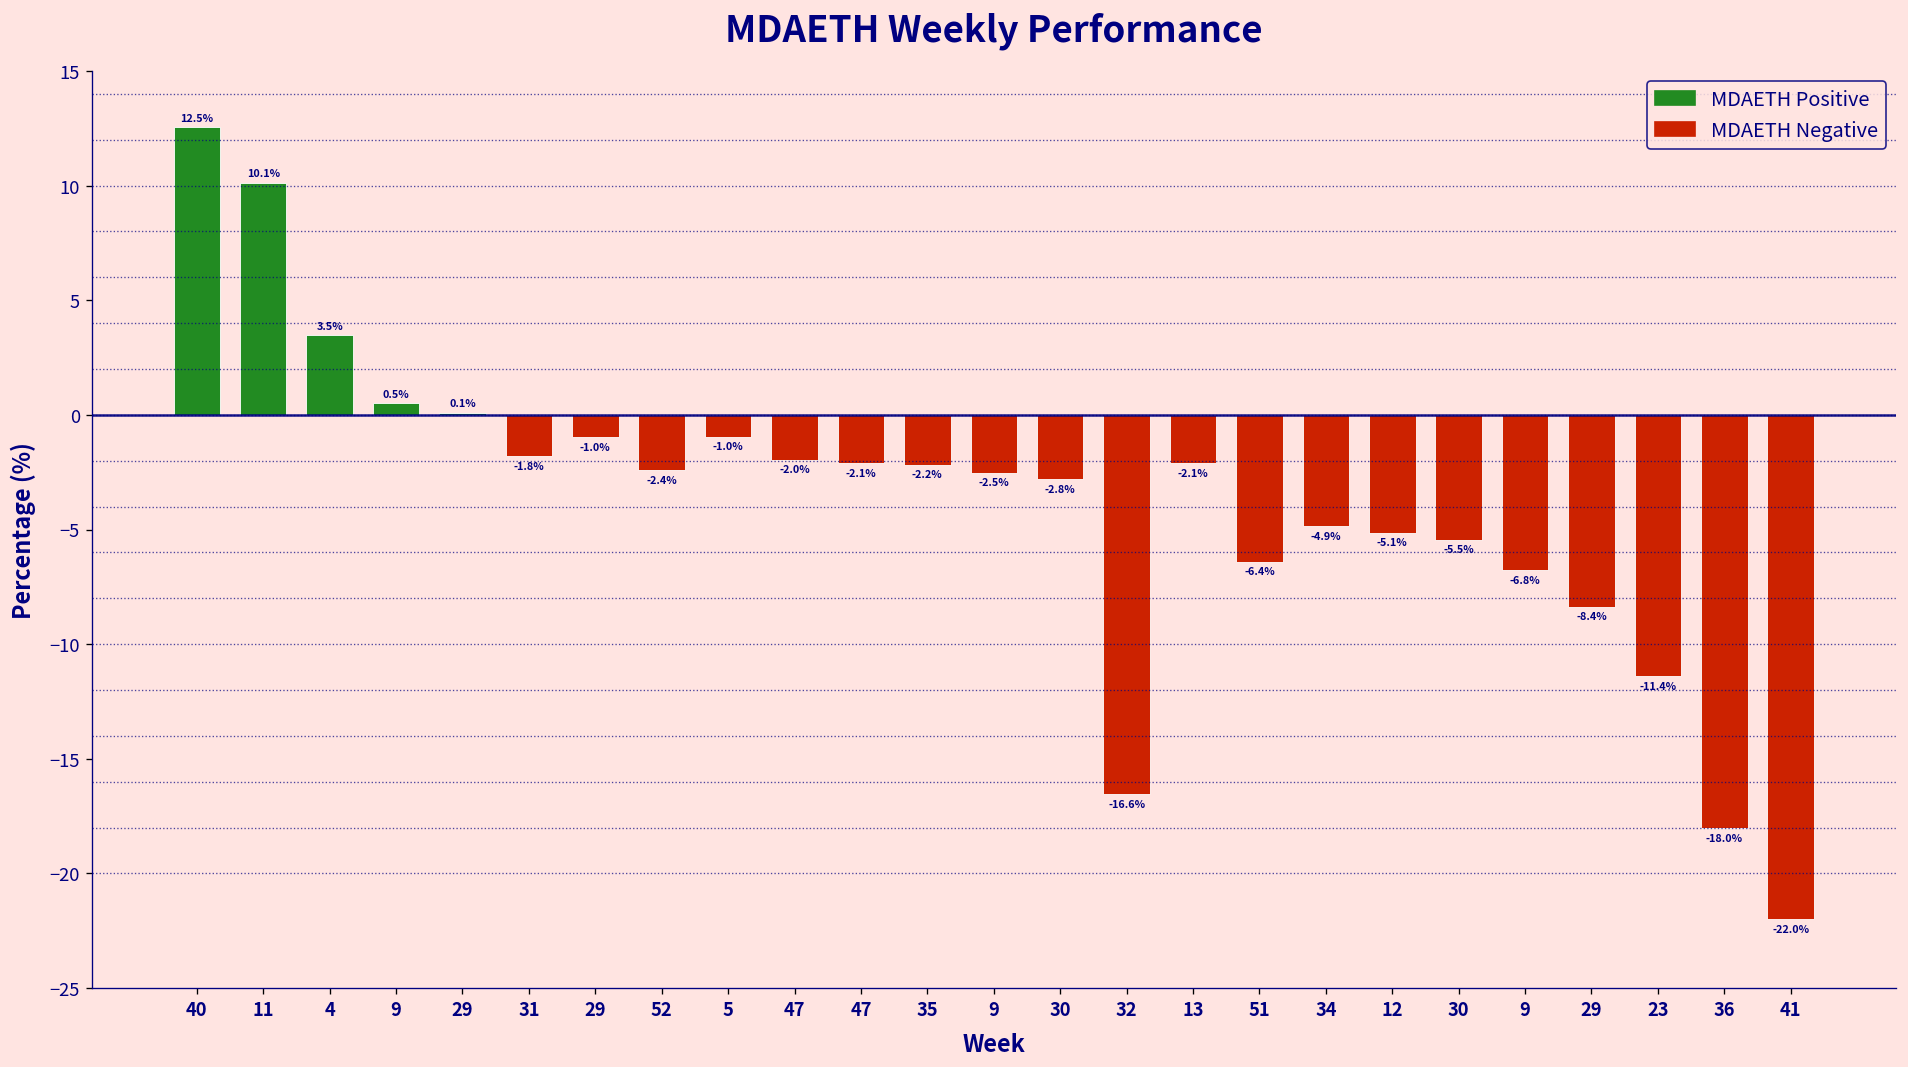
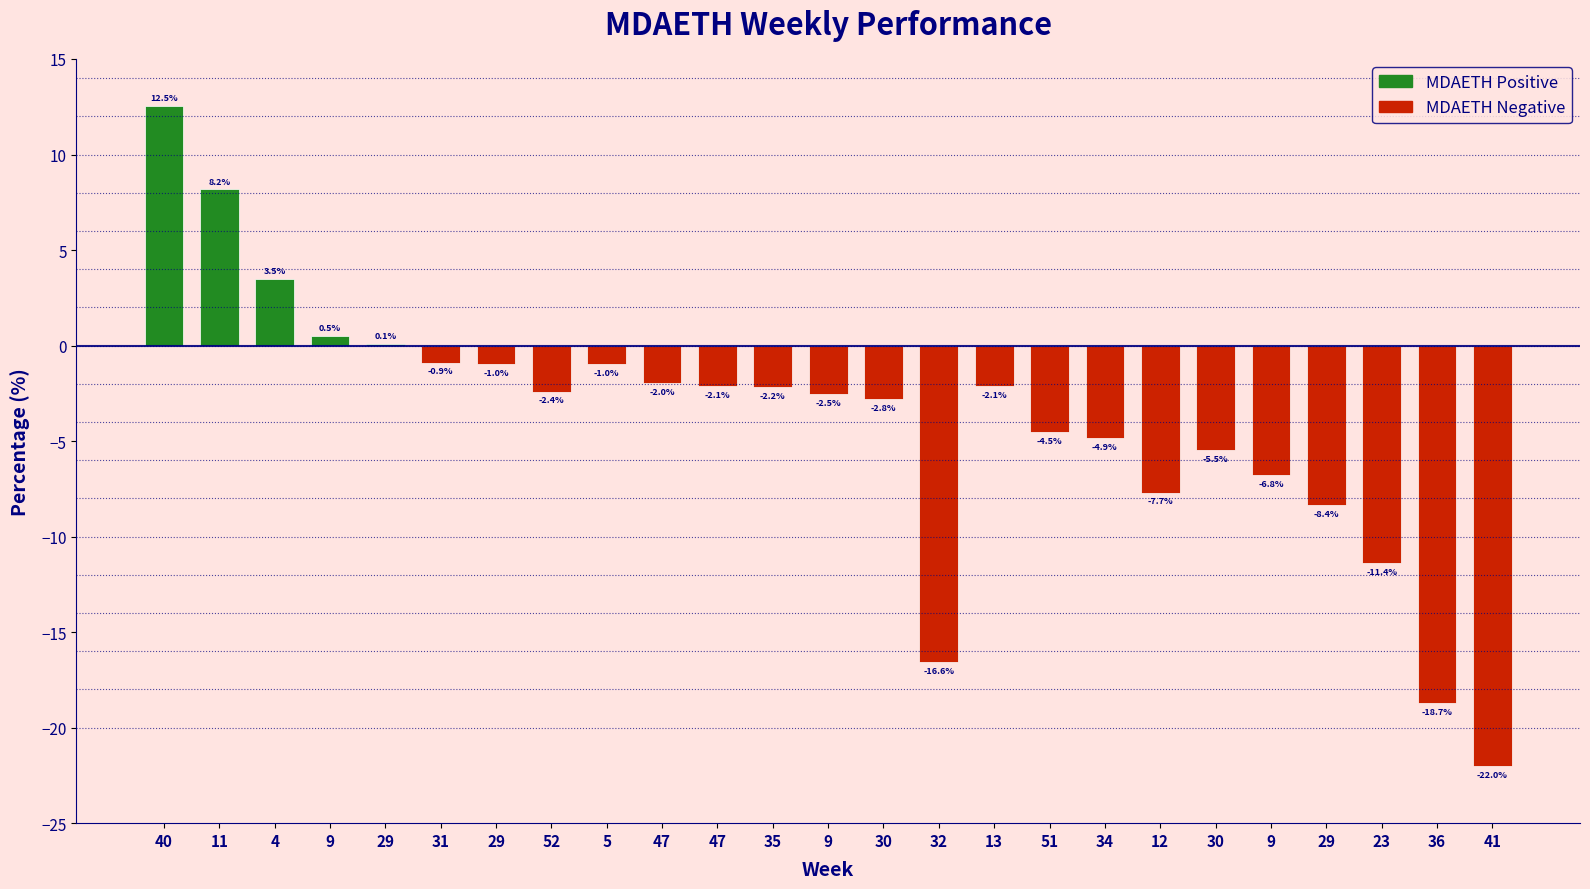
11: 10.1% -> 8.2%
31: -1.8% -> -0.9%
51: -6.4% -> -4.5%
12: -5.1% -> -7.7%
36: -18.0% -> -18.7%
